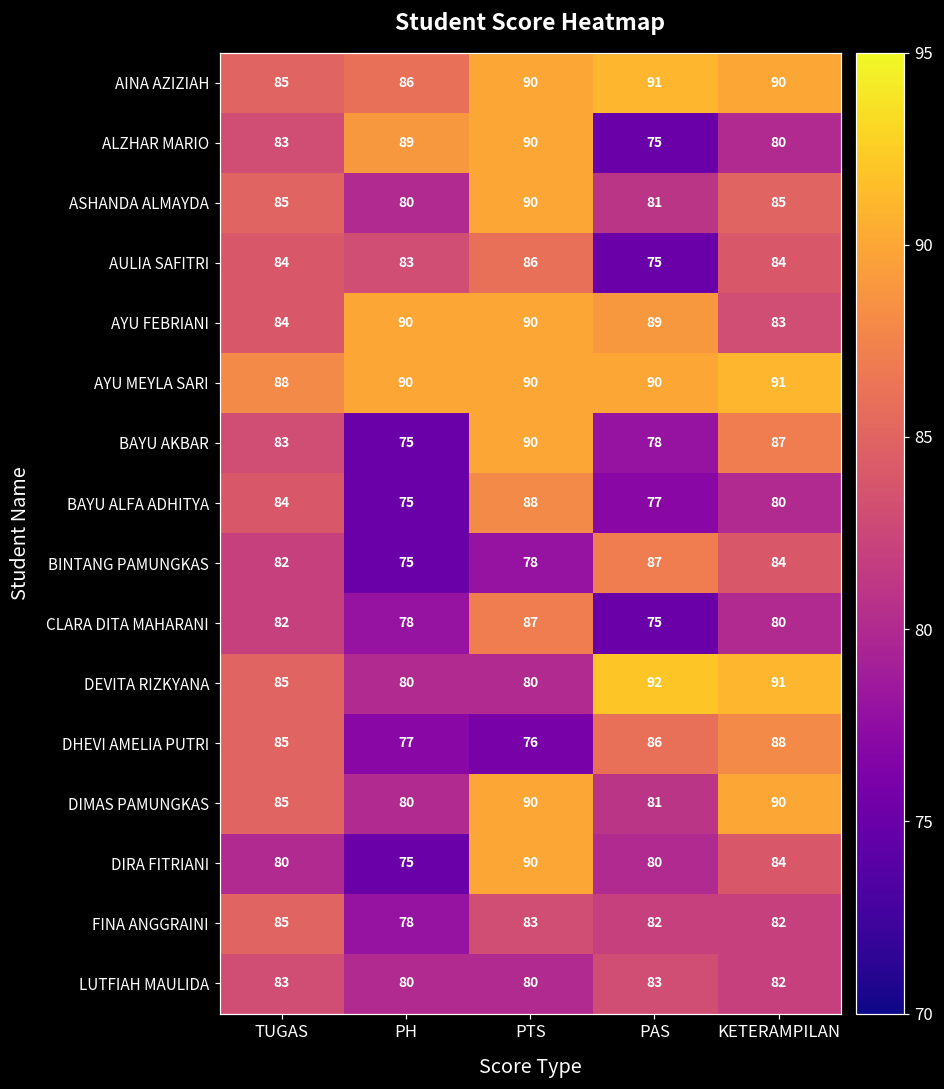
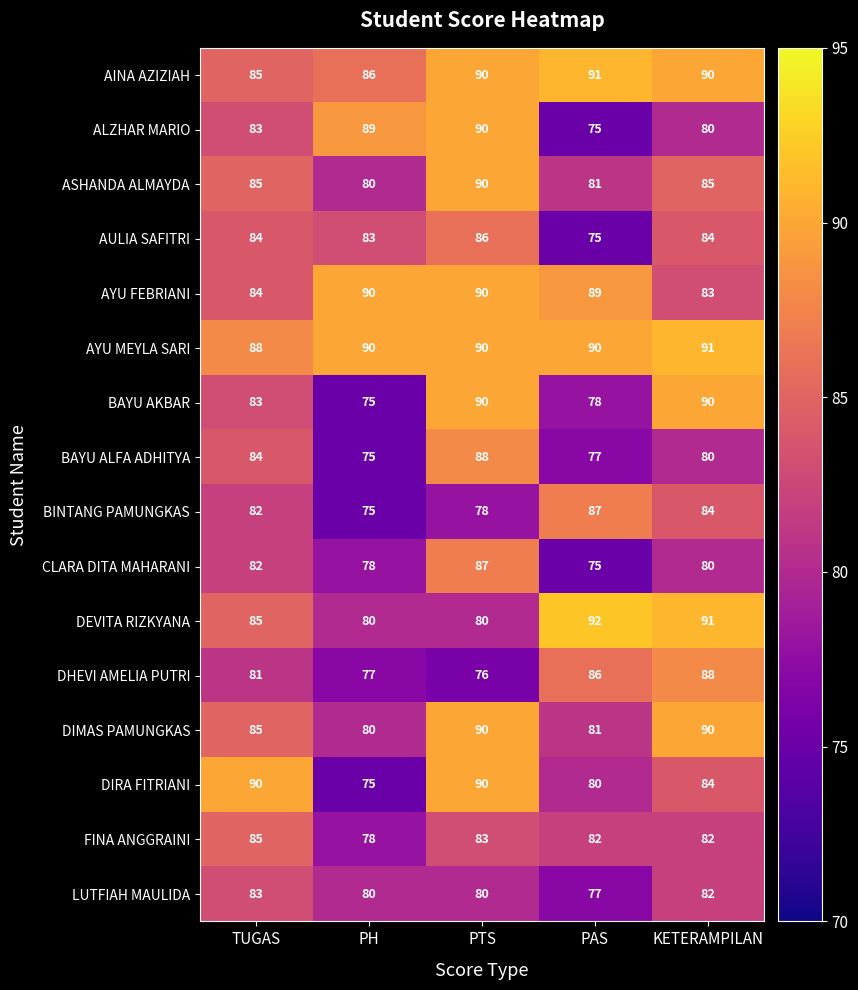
BAYU AKBAR, KETERAMPILAN: 87 -> 90
DHEVI AMELIA PUTRI, TUGAS: 85 -> 81
DIRA FITRIANI, TUGAS: 80 -> 90
LUTFIAH MAULIDA, PAS: 83 -> 77
